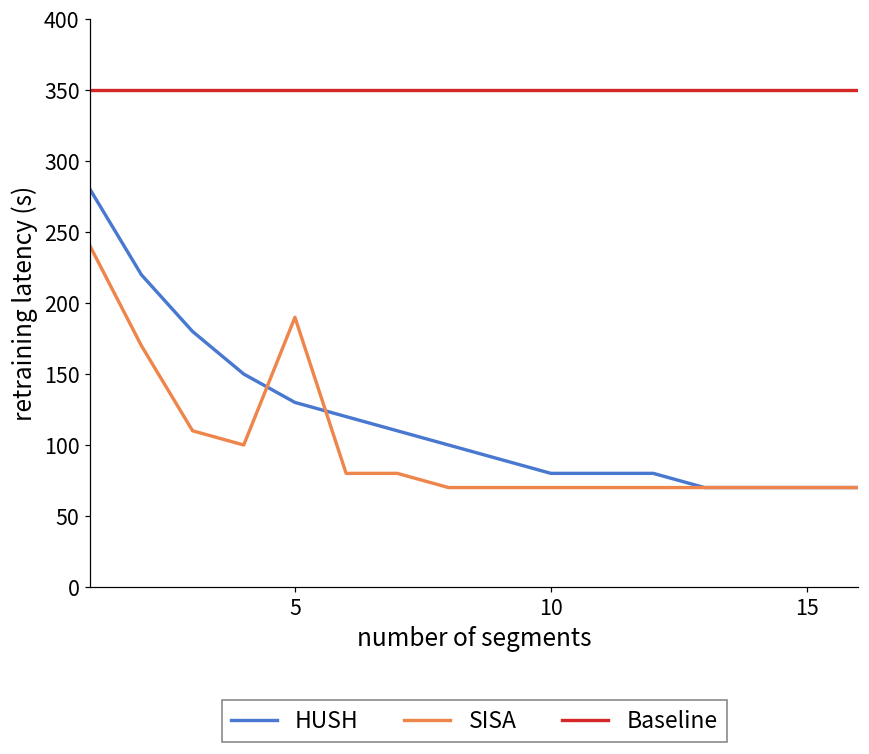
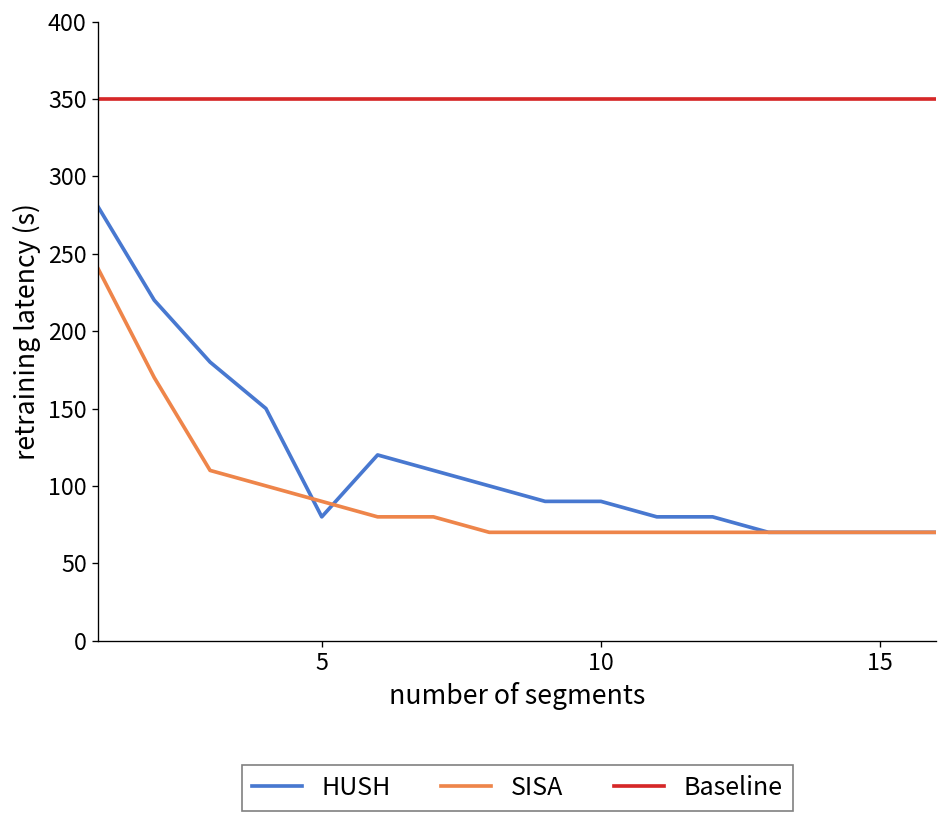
HUSH, 5: 130 -> 80
SISA, 5: 190 -> 90
HUSH, 10: 80 -> 90
